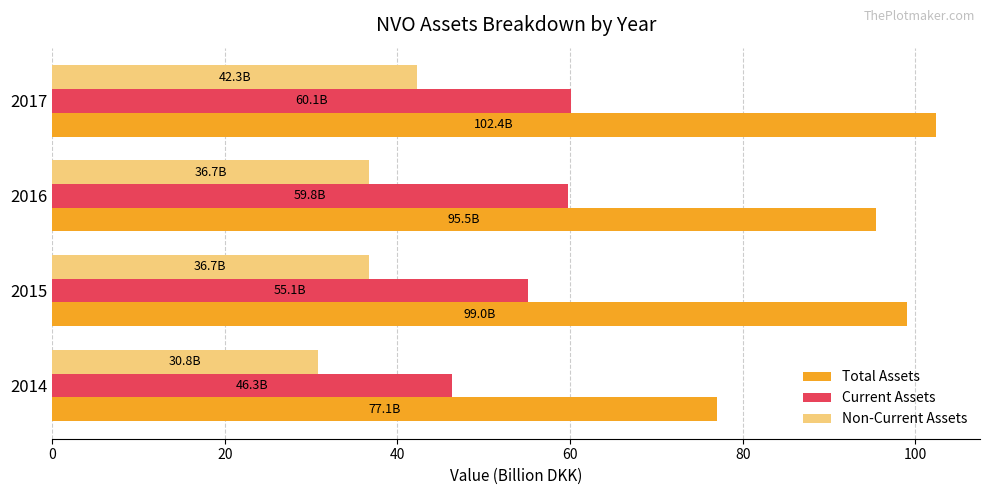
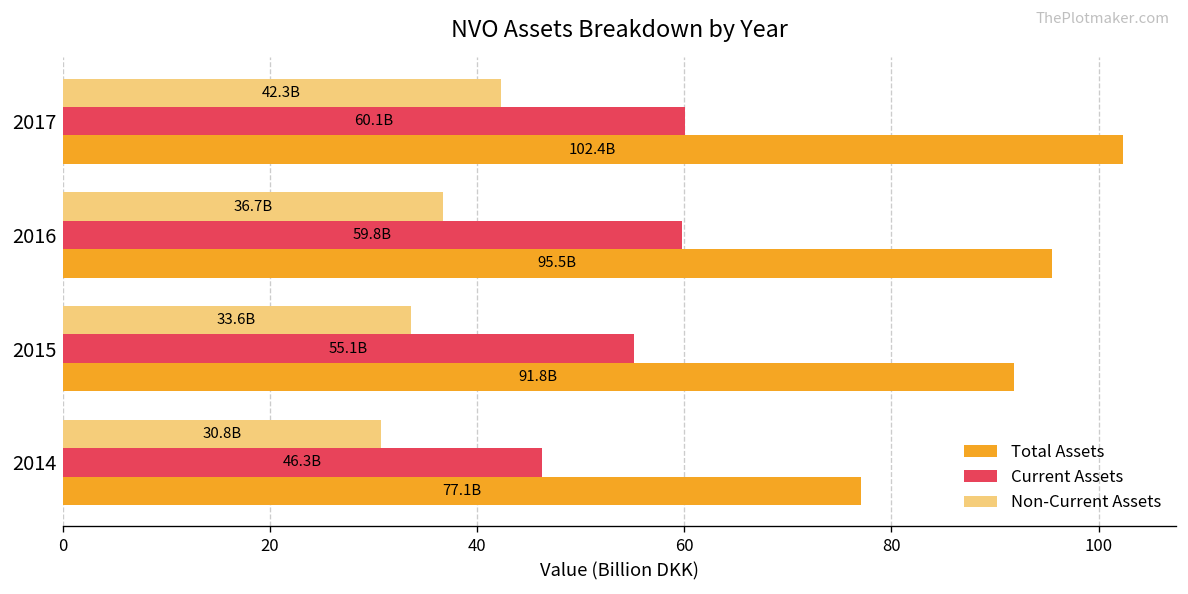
Non-Current Assets, 2015: 36.7B -> 33.6B
Total Assets, 2015: 99.0B -> 91.8B
